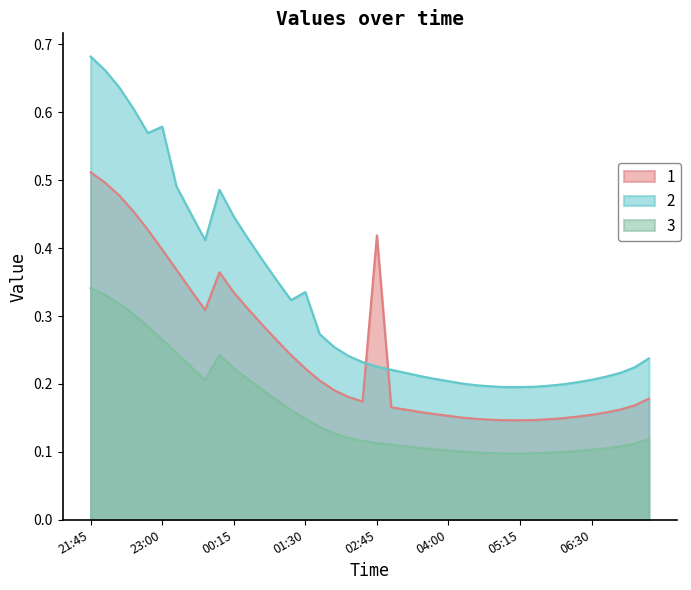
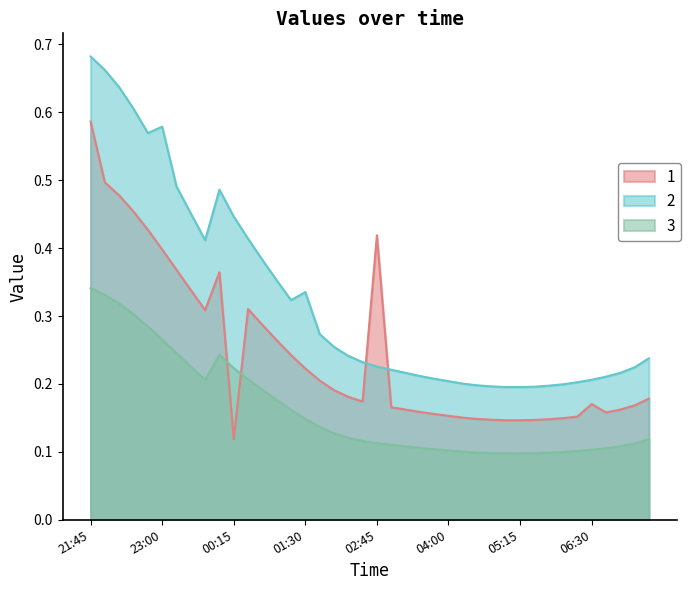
1, 21:45: 0.51 -> 0.59
1, 00:15: 0.33 -> 0.12
1, 06:30: 0.15 -> 0.17
